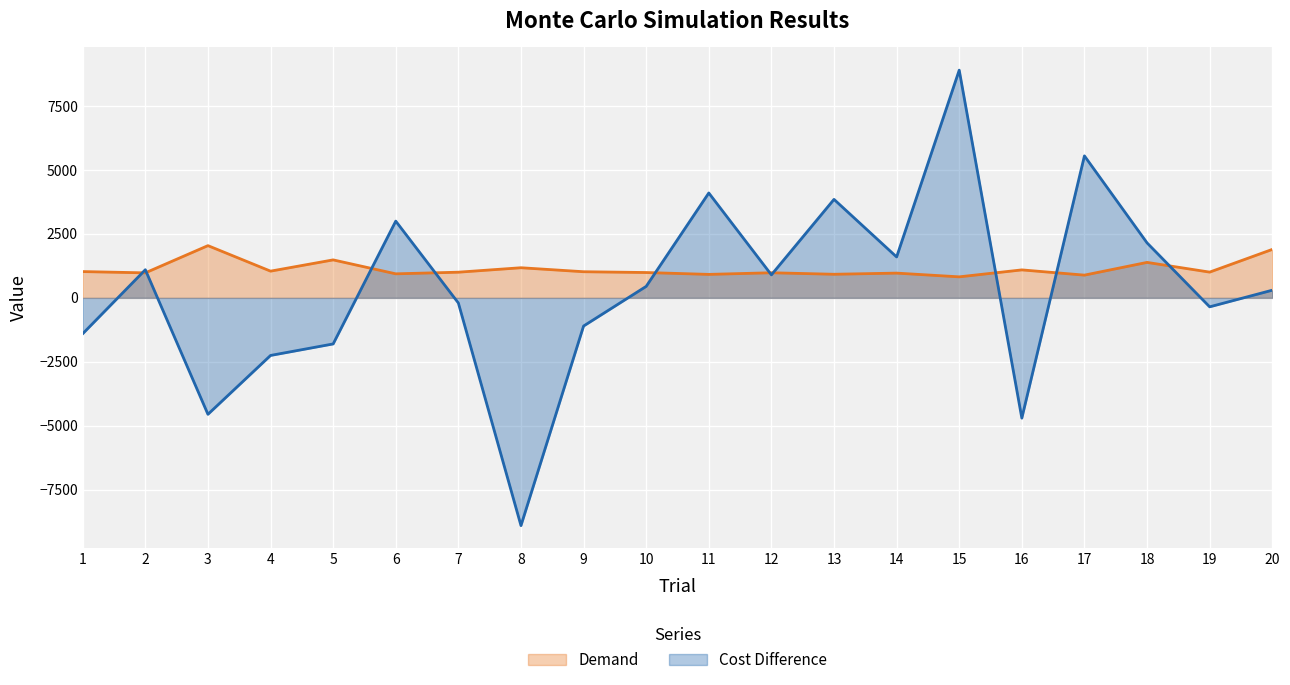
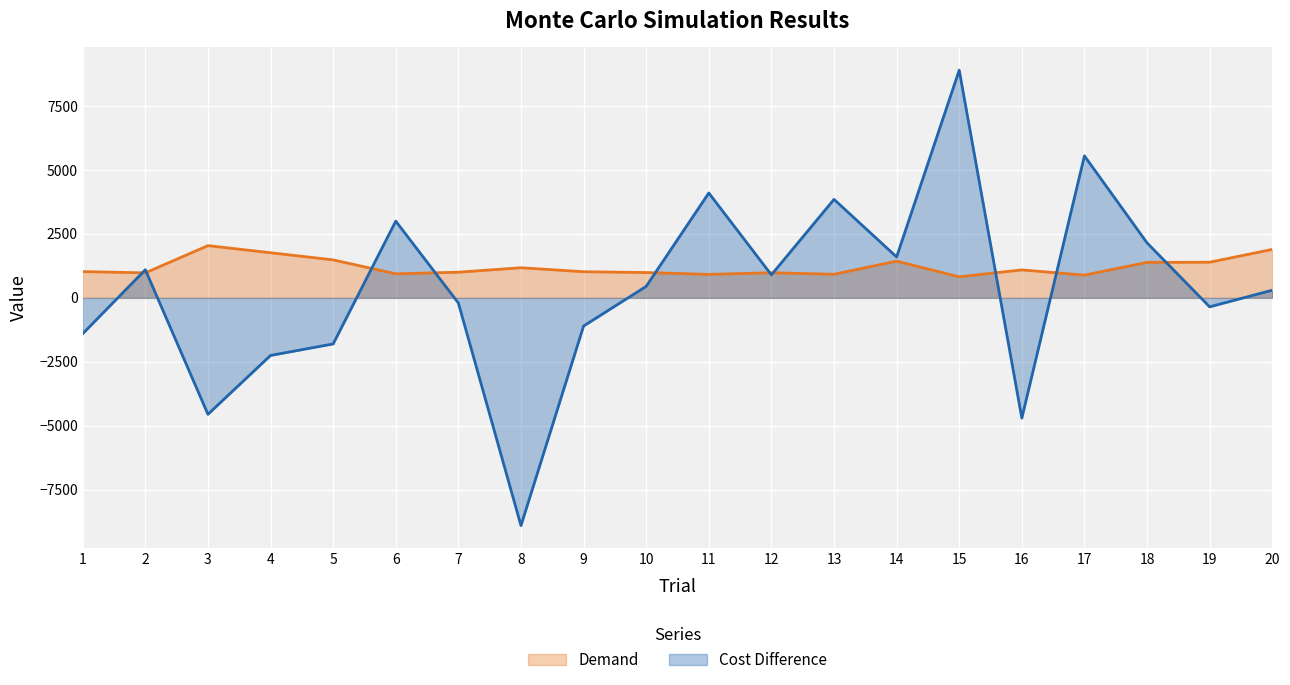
Demand, 4: 1000 -> 1800
Demand, 14: 1000 -> 1400
Demand, 19: 1000 -> 1400
